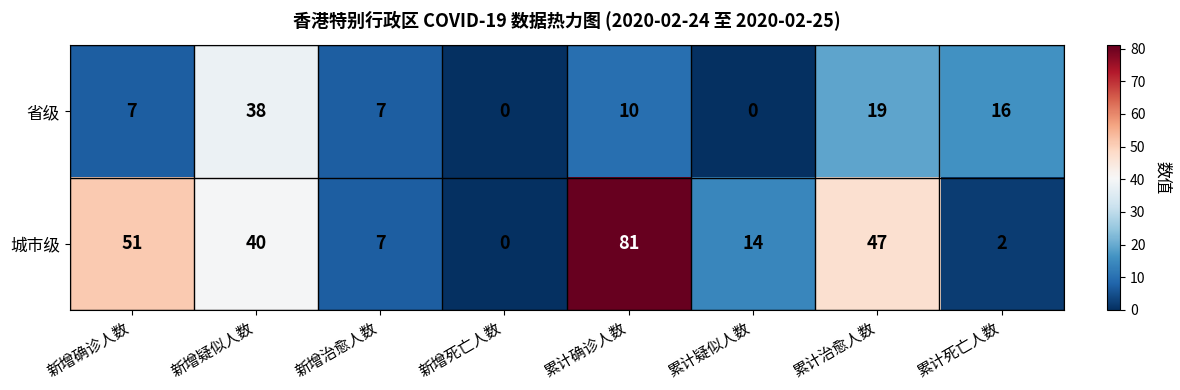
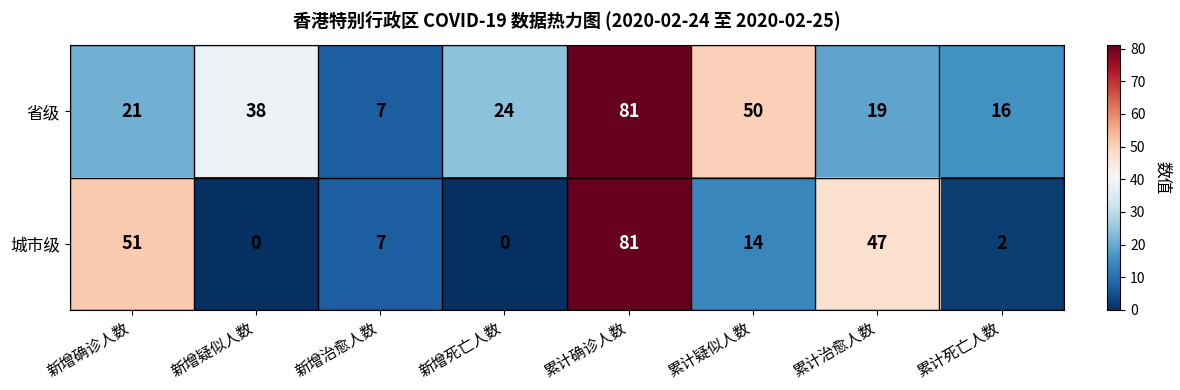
省级, 新增确诊人数: 7 -> 21
省级, 新增死亡人数: 0 -> 24
省级, 累计确诊人数: 10 -> 81
省级, 累计疑似人数: 0 -> 50
城市级, 新增疑似人数: 40 -> 0
